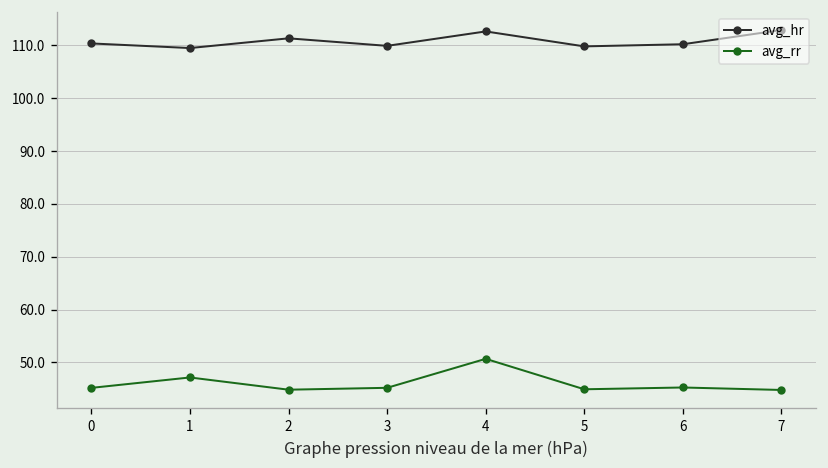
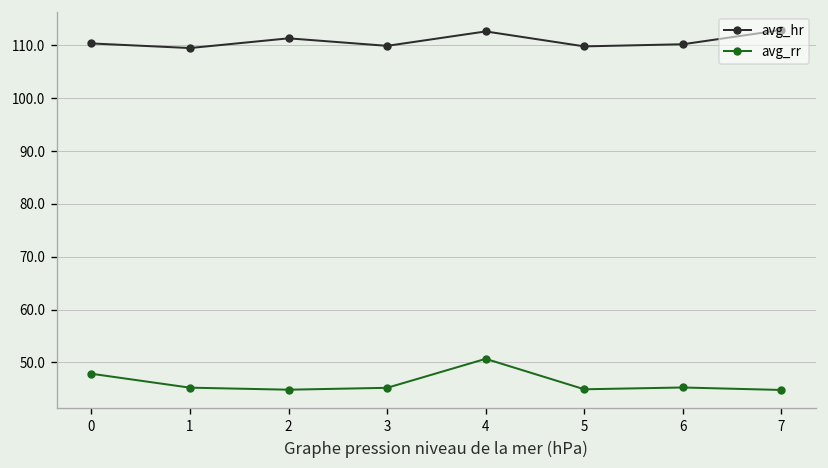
avg_rr, 0: 45 -> 48
avg_rr, 1: 47 -> 45
